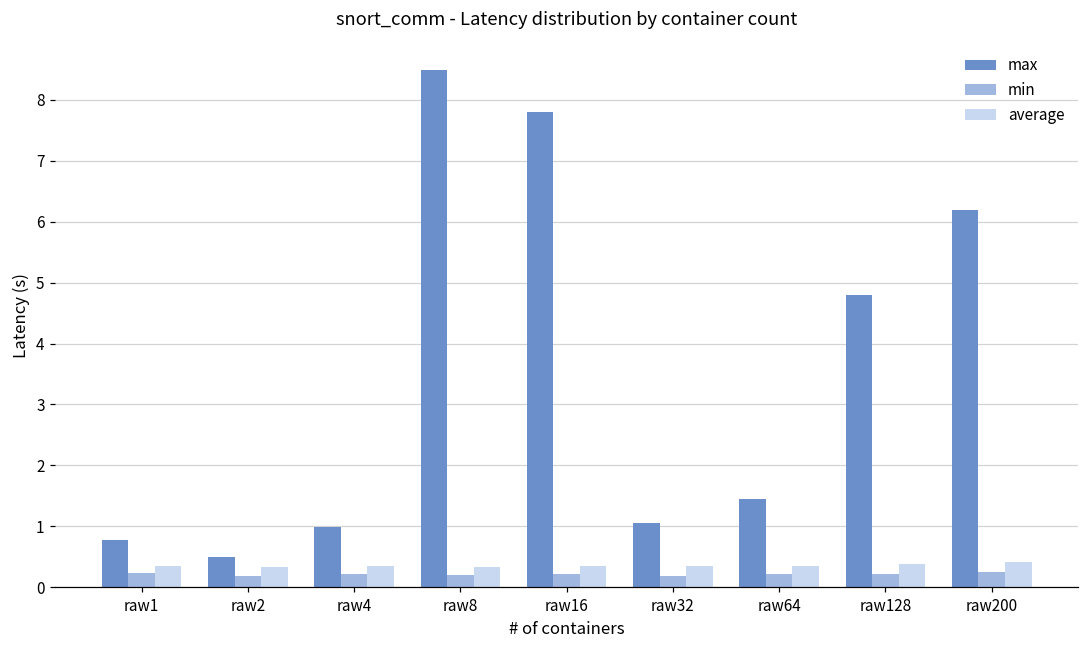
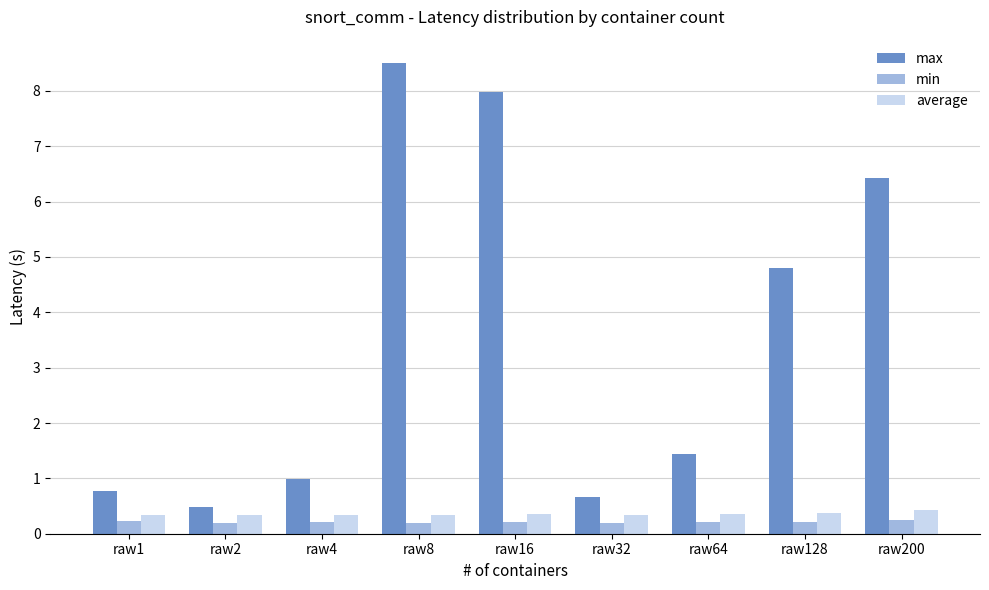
max, raw16: 7.8 -> 8.0
max, raw32: 1.1 -> 0.7
max, raw200: 6.2 -> 6.4
